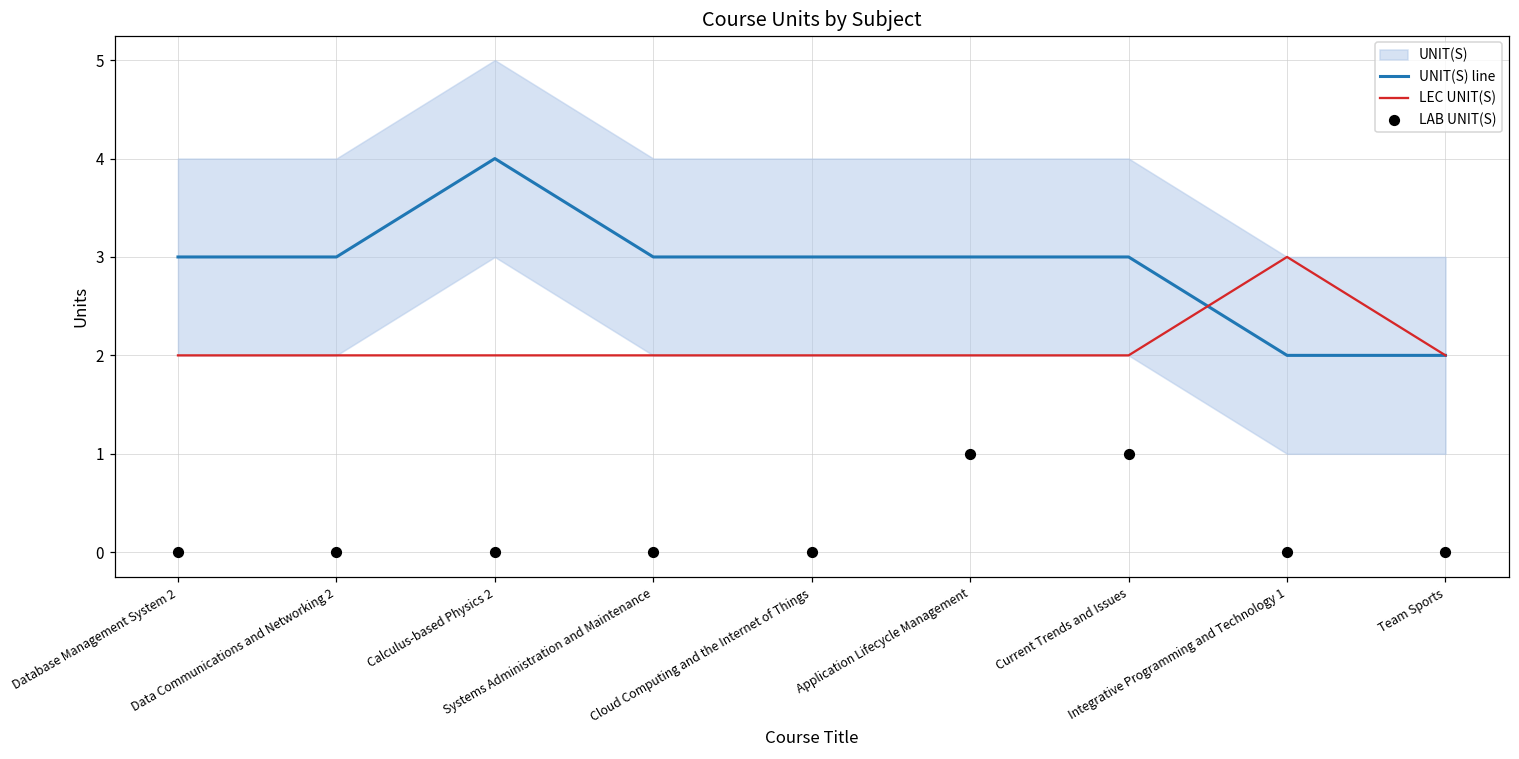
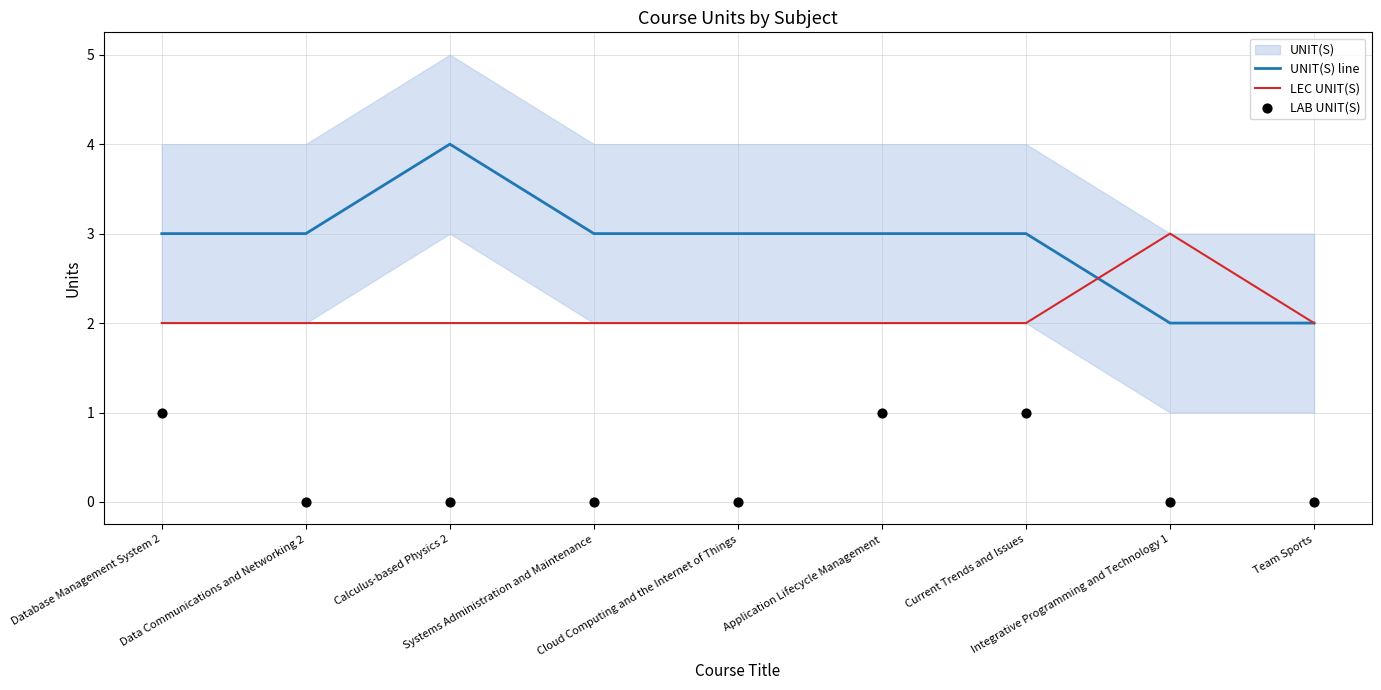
LAB UNIT(S), Database Management System 2: 0 -> 1
